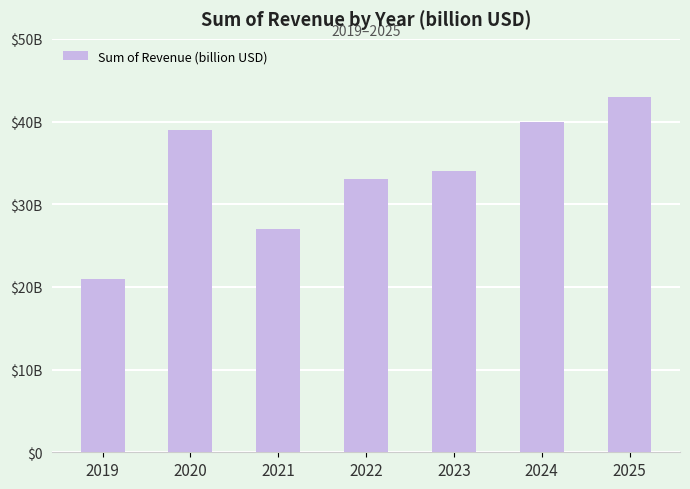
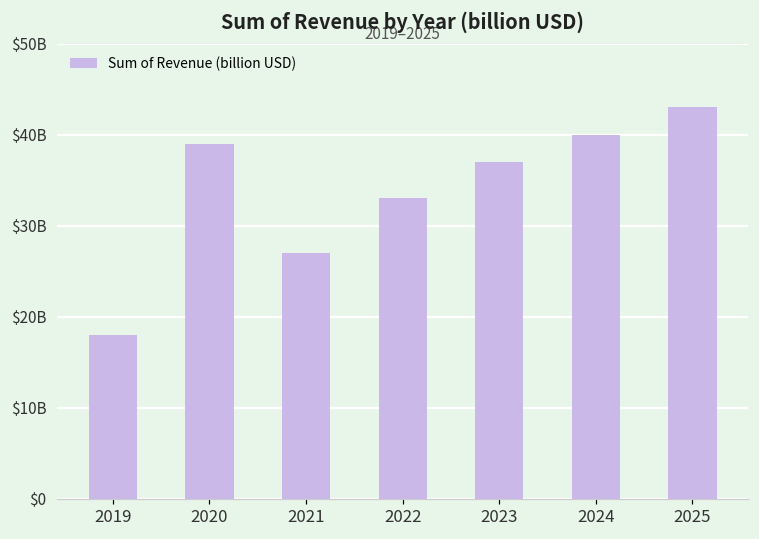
2019: $21000000000 -> $18000000000
2023: $34000000000 -> $37000000000
